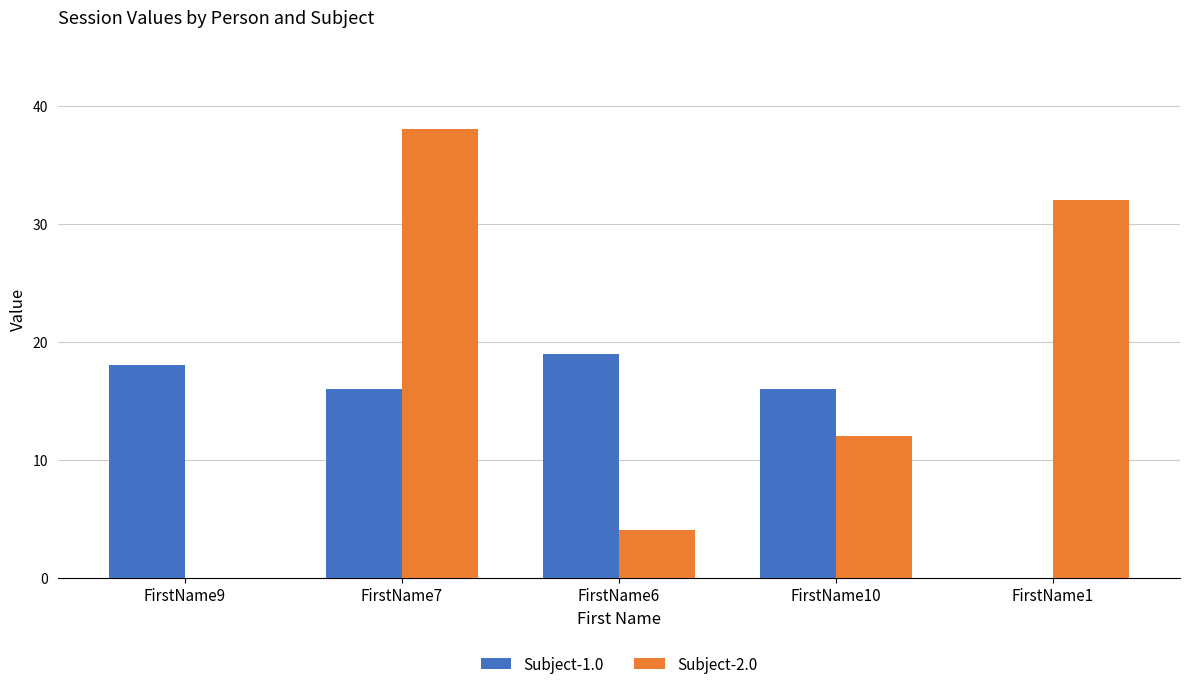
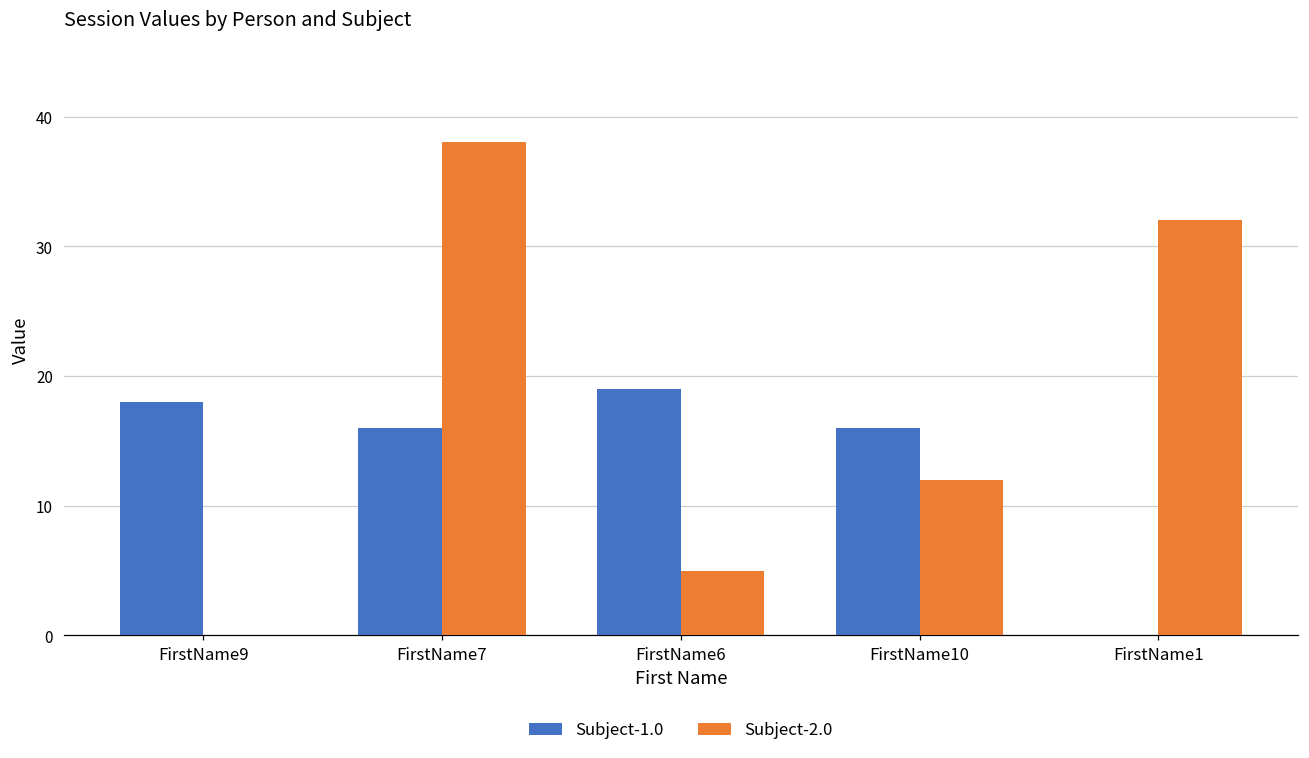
Subject-2.0, FirstName6: 4 -> 5
